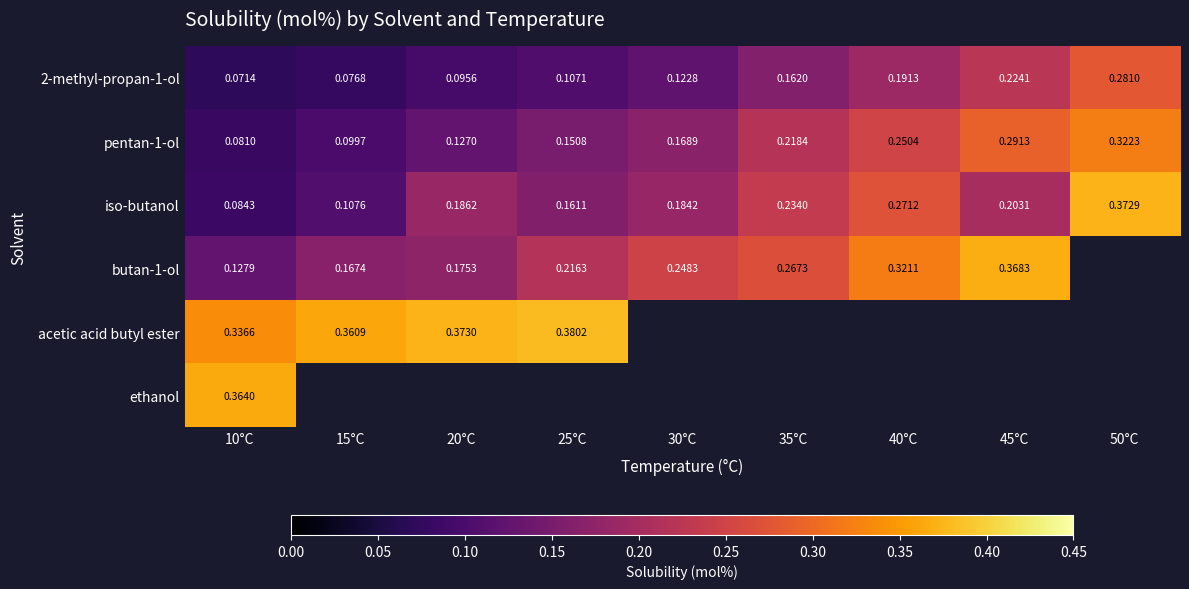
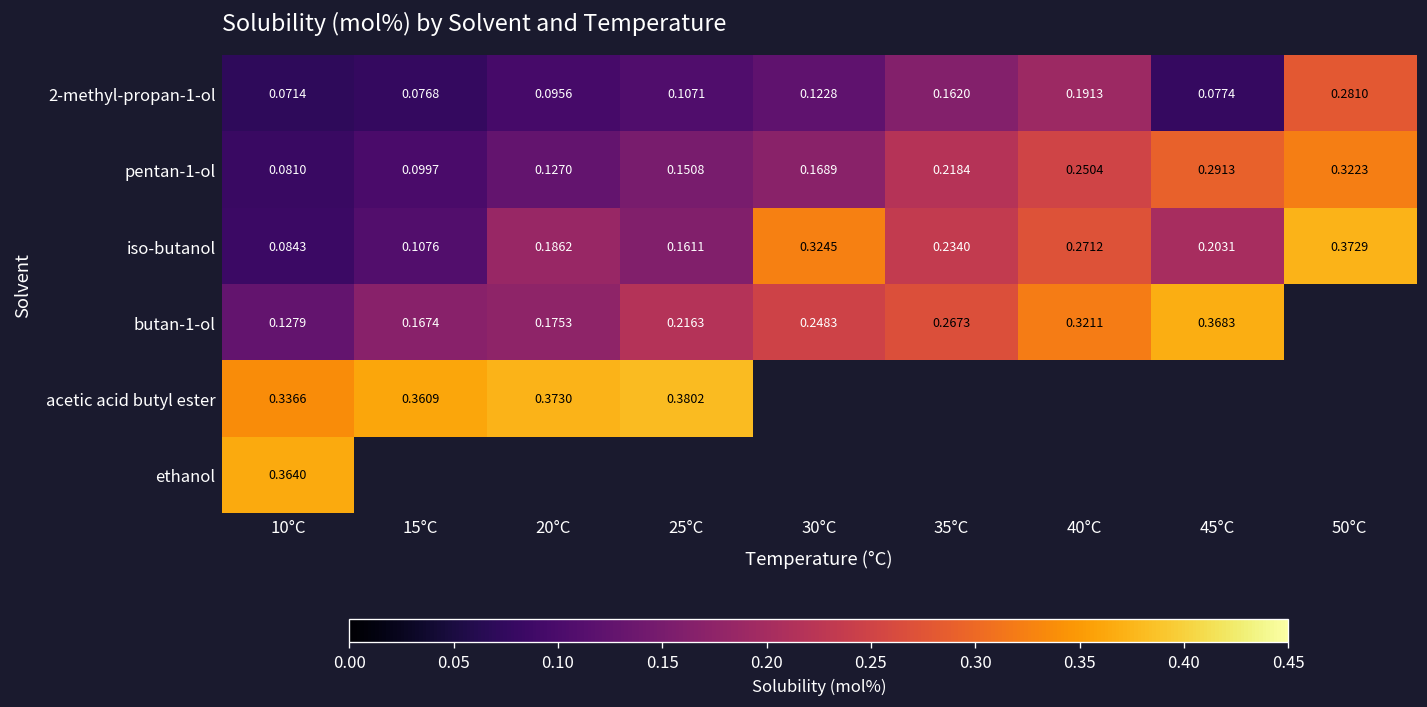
2-methyl-propan-1-ol, 45°C: 0.2241 -> 0.0774
iso-butanol, 30°C: 0.1842 -> 0.3245
